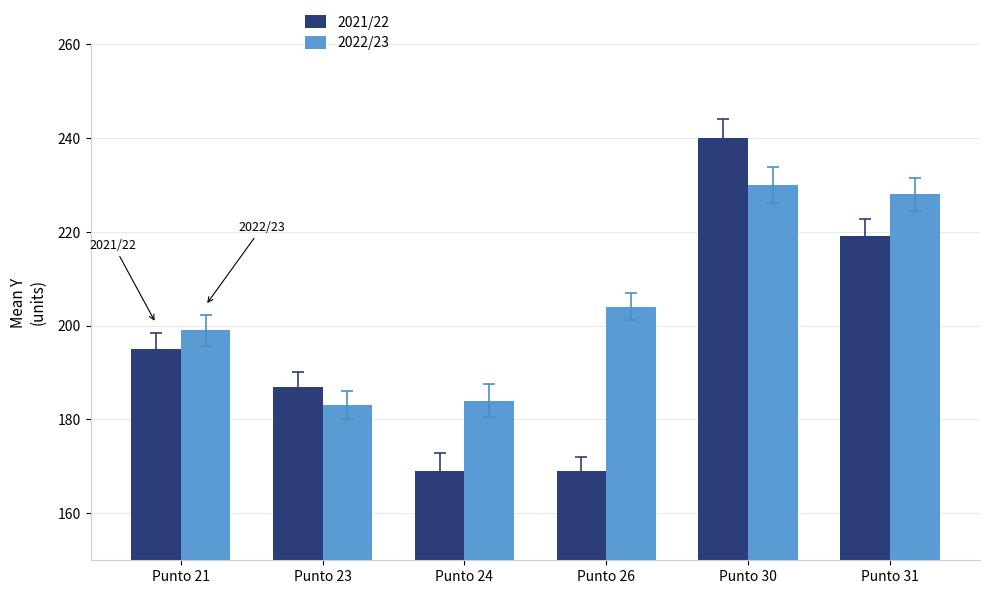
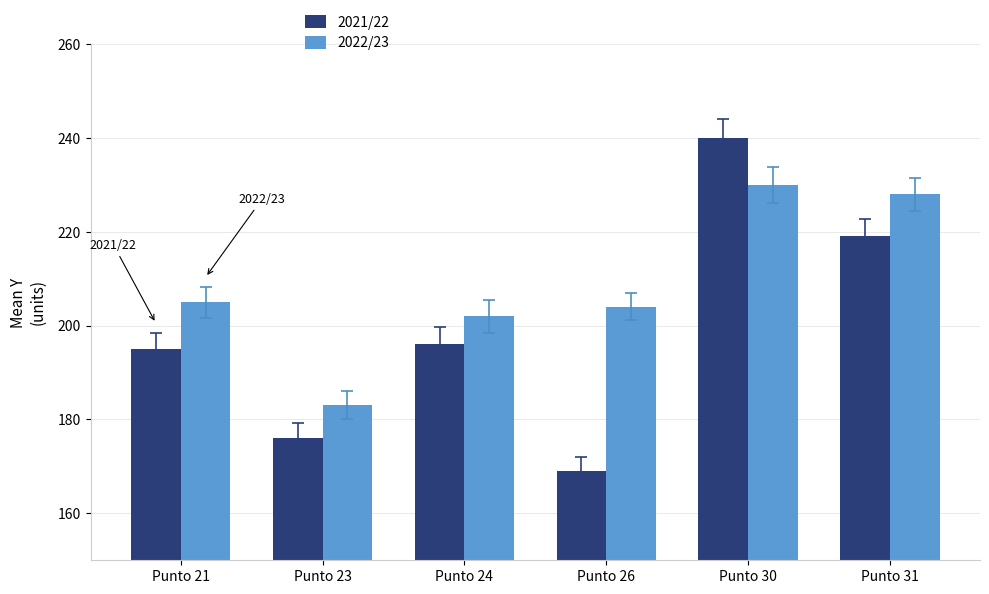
2022/23, Punto 21: 199 -> 205
2021/22, Punto 23: 187 -> 176
2021/22, Punto 24: 169 -> 196
2022/23, Punto 24: 184 -> 202
